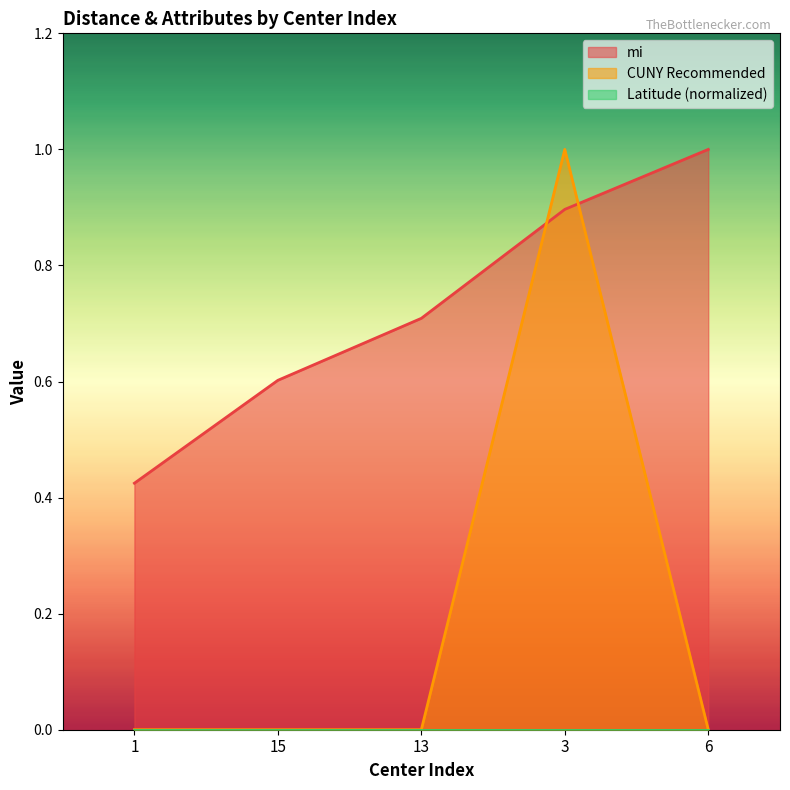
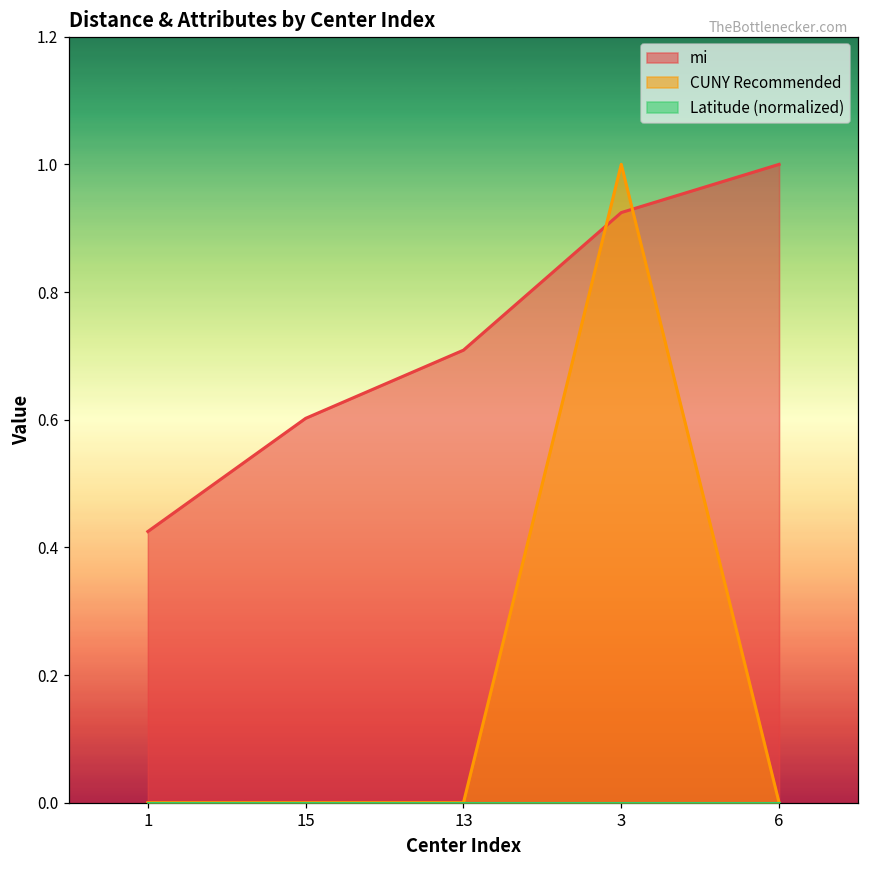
mi, 3: 0.90 -> 0.92
